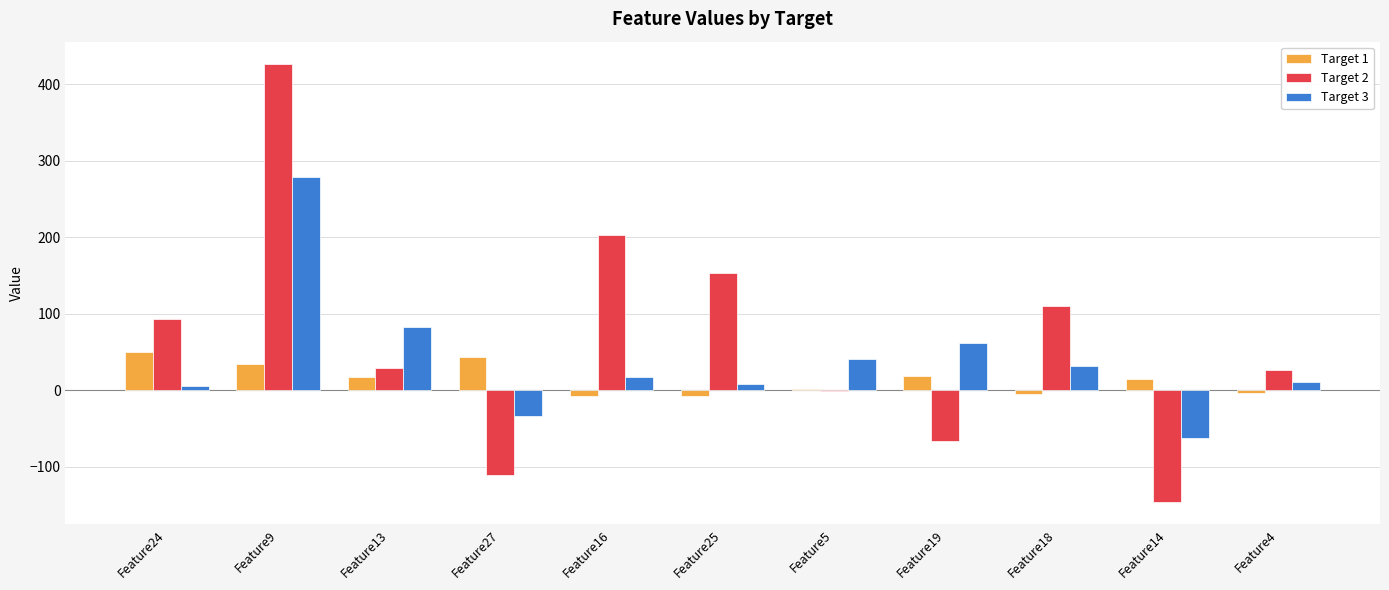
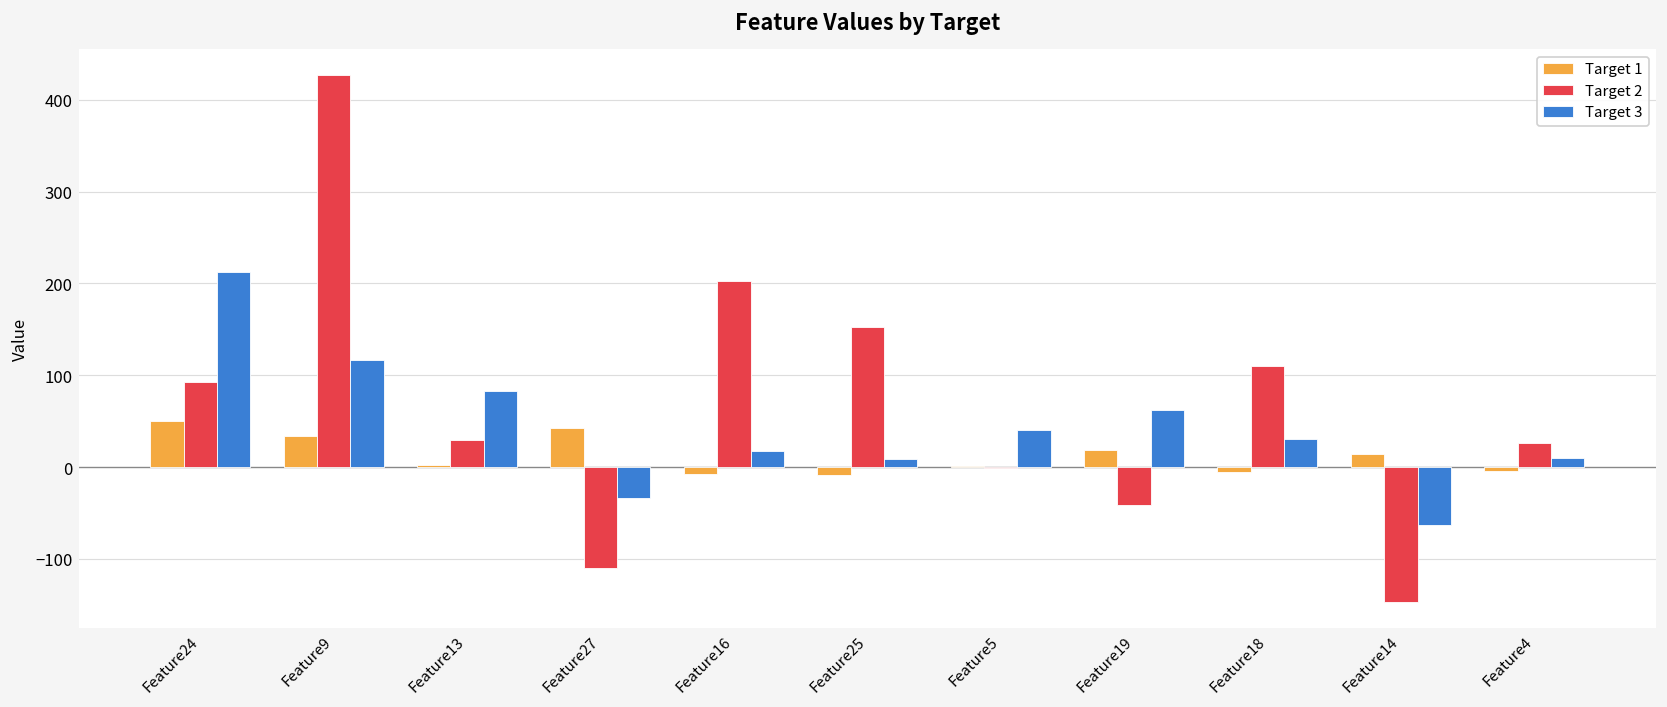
Target 3, Feature24: 10 -> 210
Target 3, Feature9: 280 -> 120
Target 1, Feature13: 20 -> 0
Target 2, Feature19: -70 -> -40
